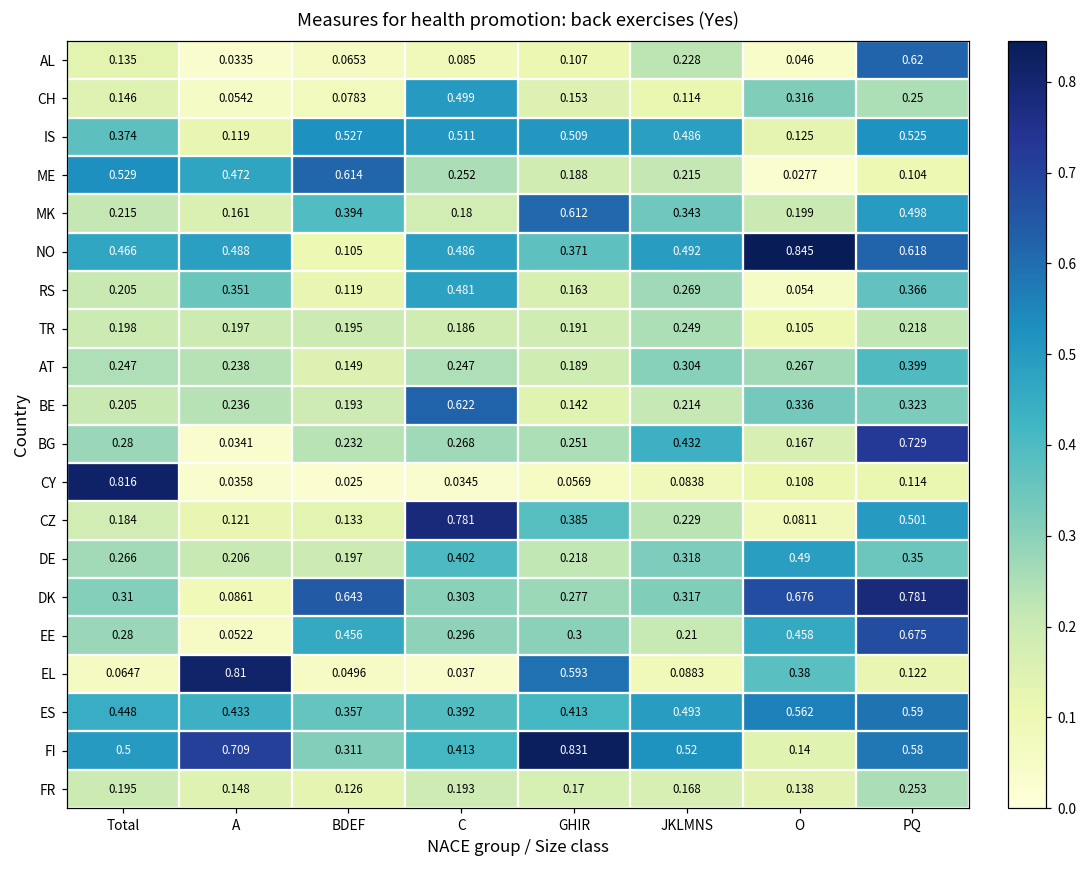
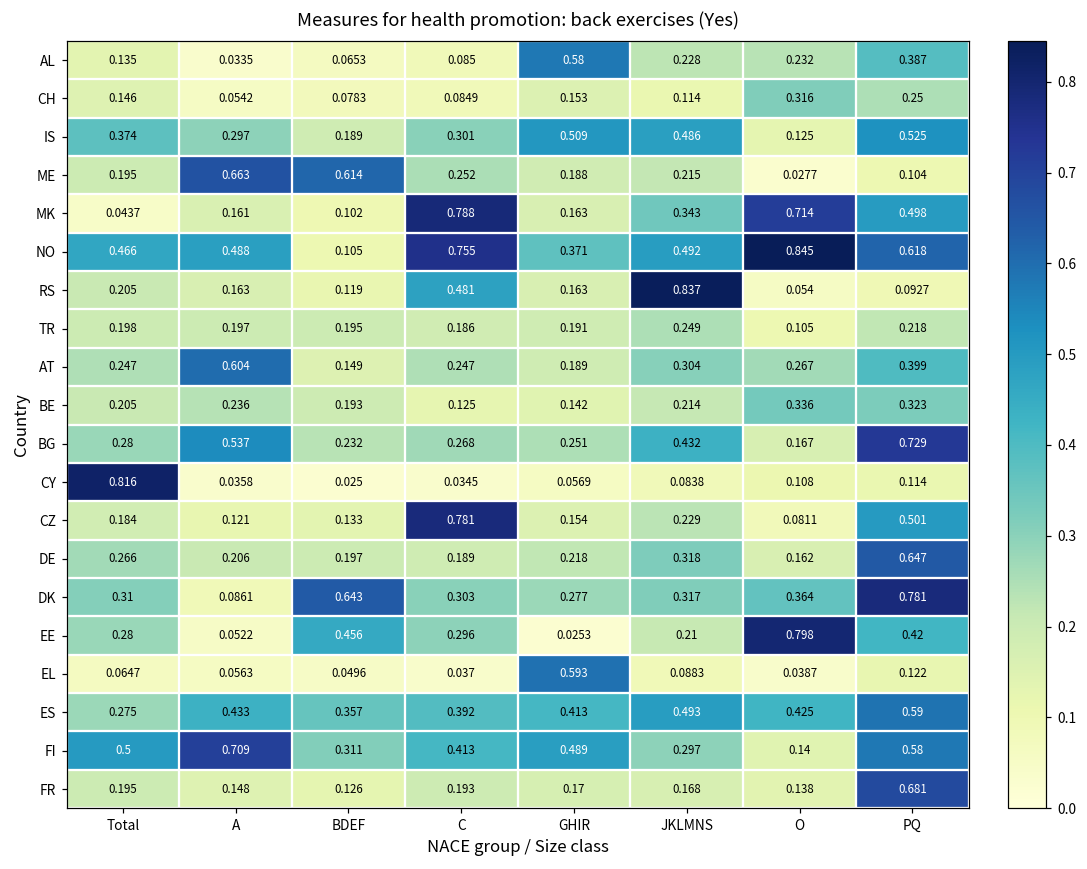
AL, GHIR: 0.107 -> 0.58
AL, O: 0.046 -> 0.232
AL, PQ: 0.62 -> 0.387
CH, C: 0.499 -> 0.0849
IS, A: 0.119 -> 0.297
IS, BDEF: 0.527 -> 0.189
IS, C: 0.511 -> 0.301
ME, Total: 0.529 -> 0.195
ME, A: 0.472 -> 0.663
MK, Total: 0.215 -> 0.0437
MK, BDEF: 0.394 -> 0.102
MK, C: 0.18 -> 0.788
MK, GHIR: 0.612 -> 0.163
MK, O: 0.199 -> 0.714
NO, C: 0.486 -> 0.755
RS, A: 0.351 -> 0.163
RS, JKLMNS: 0.269 -> 0.837
RS, PQ: 0.366 -> 0.0927
AT, A: 0.238 -> 0.604
BE, C: 0.622 -> 0.125
BG, A: 0.0341 -> 0.537
CZ, GHIR: 0.385 -> 0.154
DE, C: 0.402 -> 0.189
DE, O: 0.49 -> 0.162
DE, PQ: 0.35 -> 0.647
DK, O: 0.676 -> 0.364
EE, GHIR: 0.3 -> 0.0253
EE, O: 0.458 -> 0.798
EE, PQ: 0.675 -> 0.42
EL, A: 0.81 -> 0.0563
EL, O: 0.38 -> 0.0387
ES, Total: 0.448 -> 0.275
ES, O: 0.562 -> 0.425
FI, GHIR: 0.831 -> 0.489
FI, JKLMNS: 0.52 -> 0.297
FR, PQ: 0.253 -> 0.681
